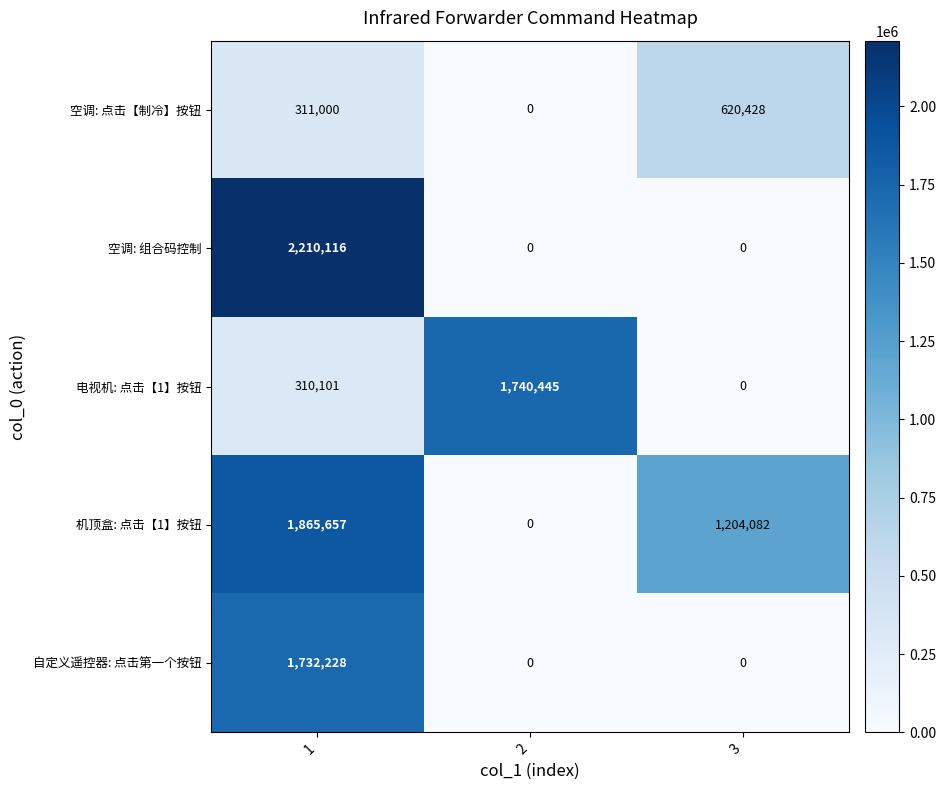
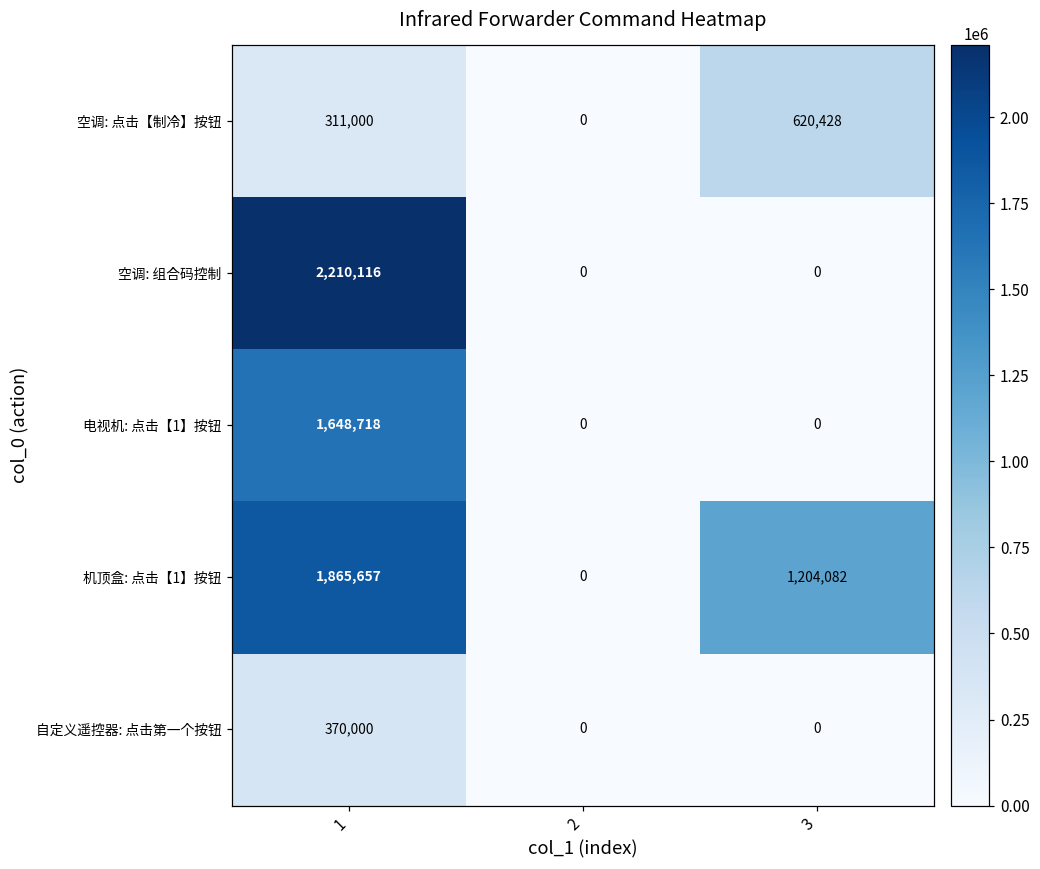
电视机: 点击【1】按钮, 1: 310,101 -> 1,648,718
电视机: 点击【1】按钮, 2: 1,740,445 -> 0
自定义遥控器: 点击第一个按钮, 1: 1,732,228 -> 370,000
